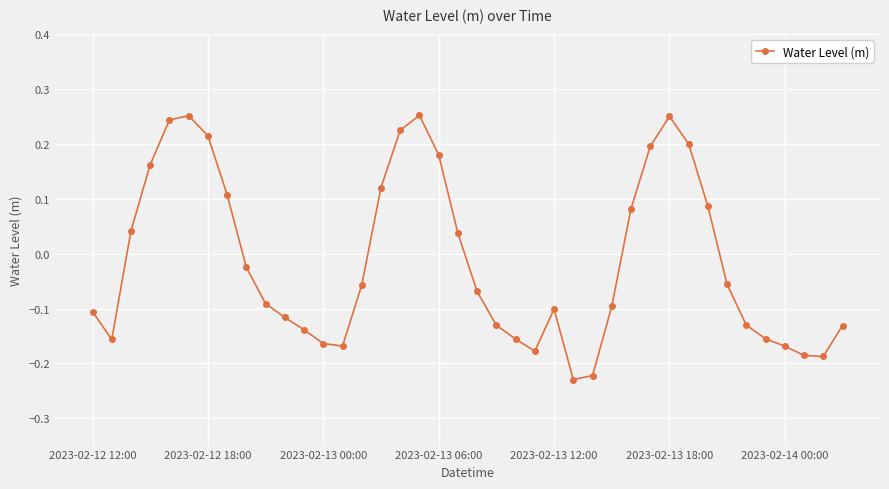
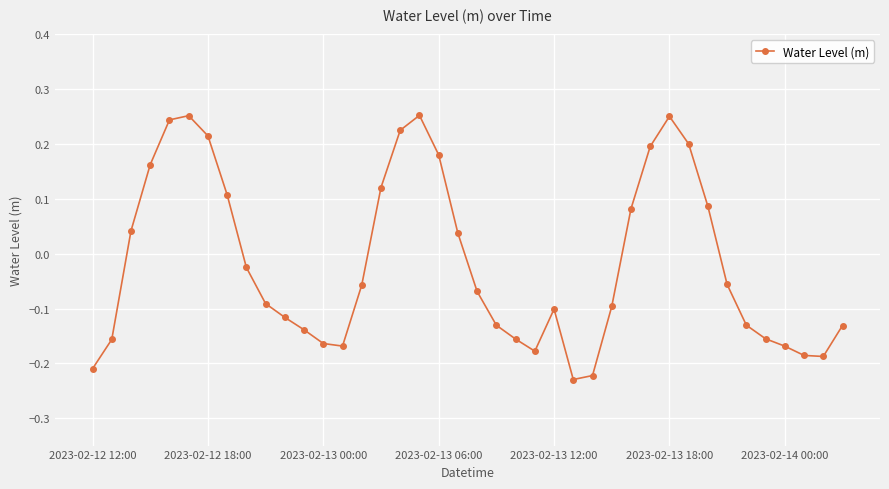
2023-02-12 12:00: -0.11 -> -0.21
